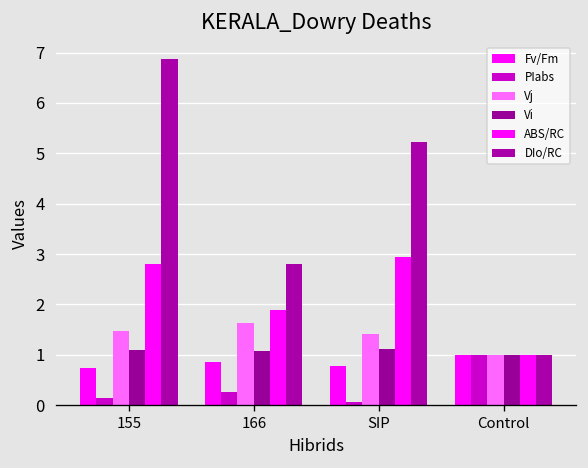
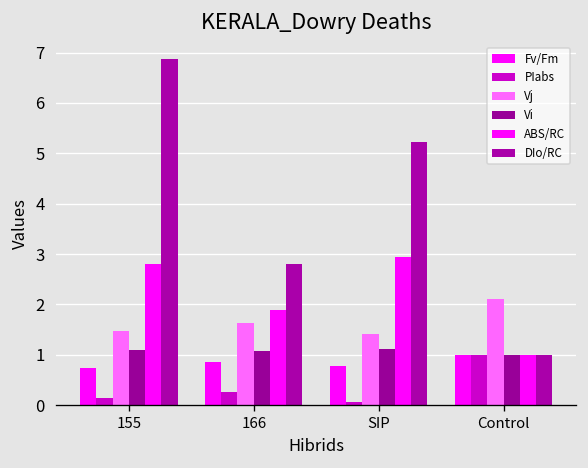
Vj, Control: 1.0 -> 2.1
